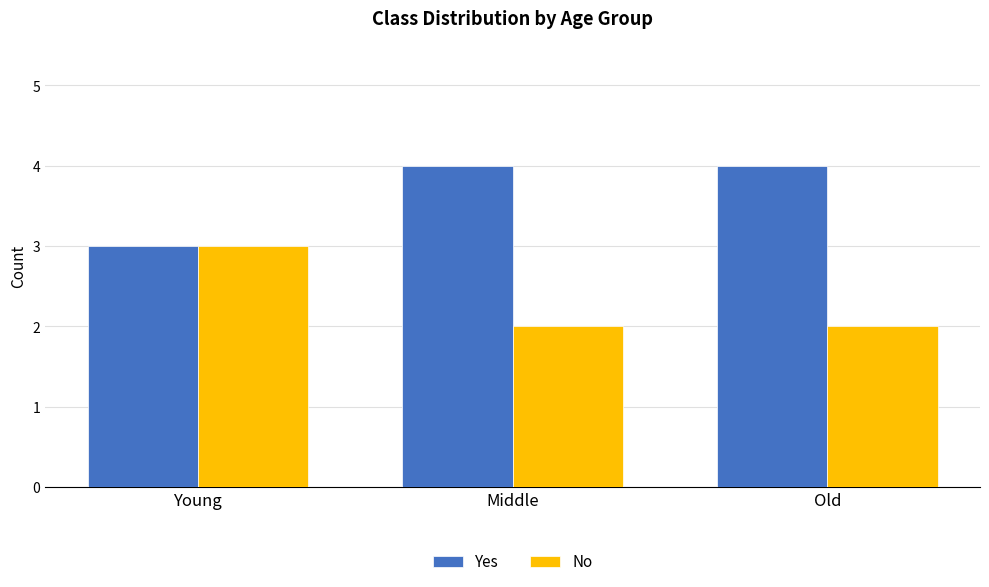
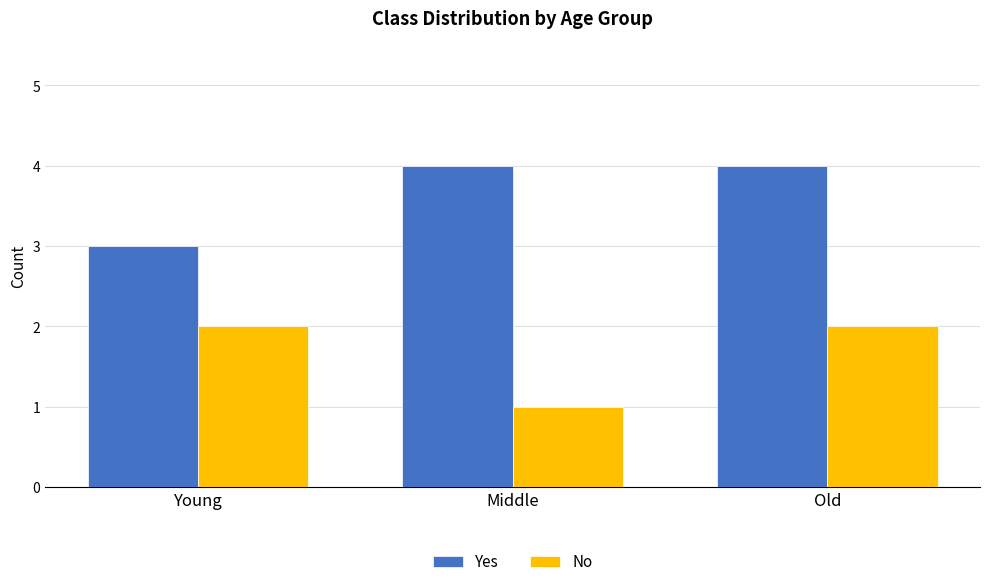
No, Young: 3 -> 2
No, Middle: 2 -> 1
